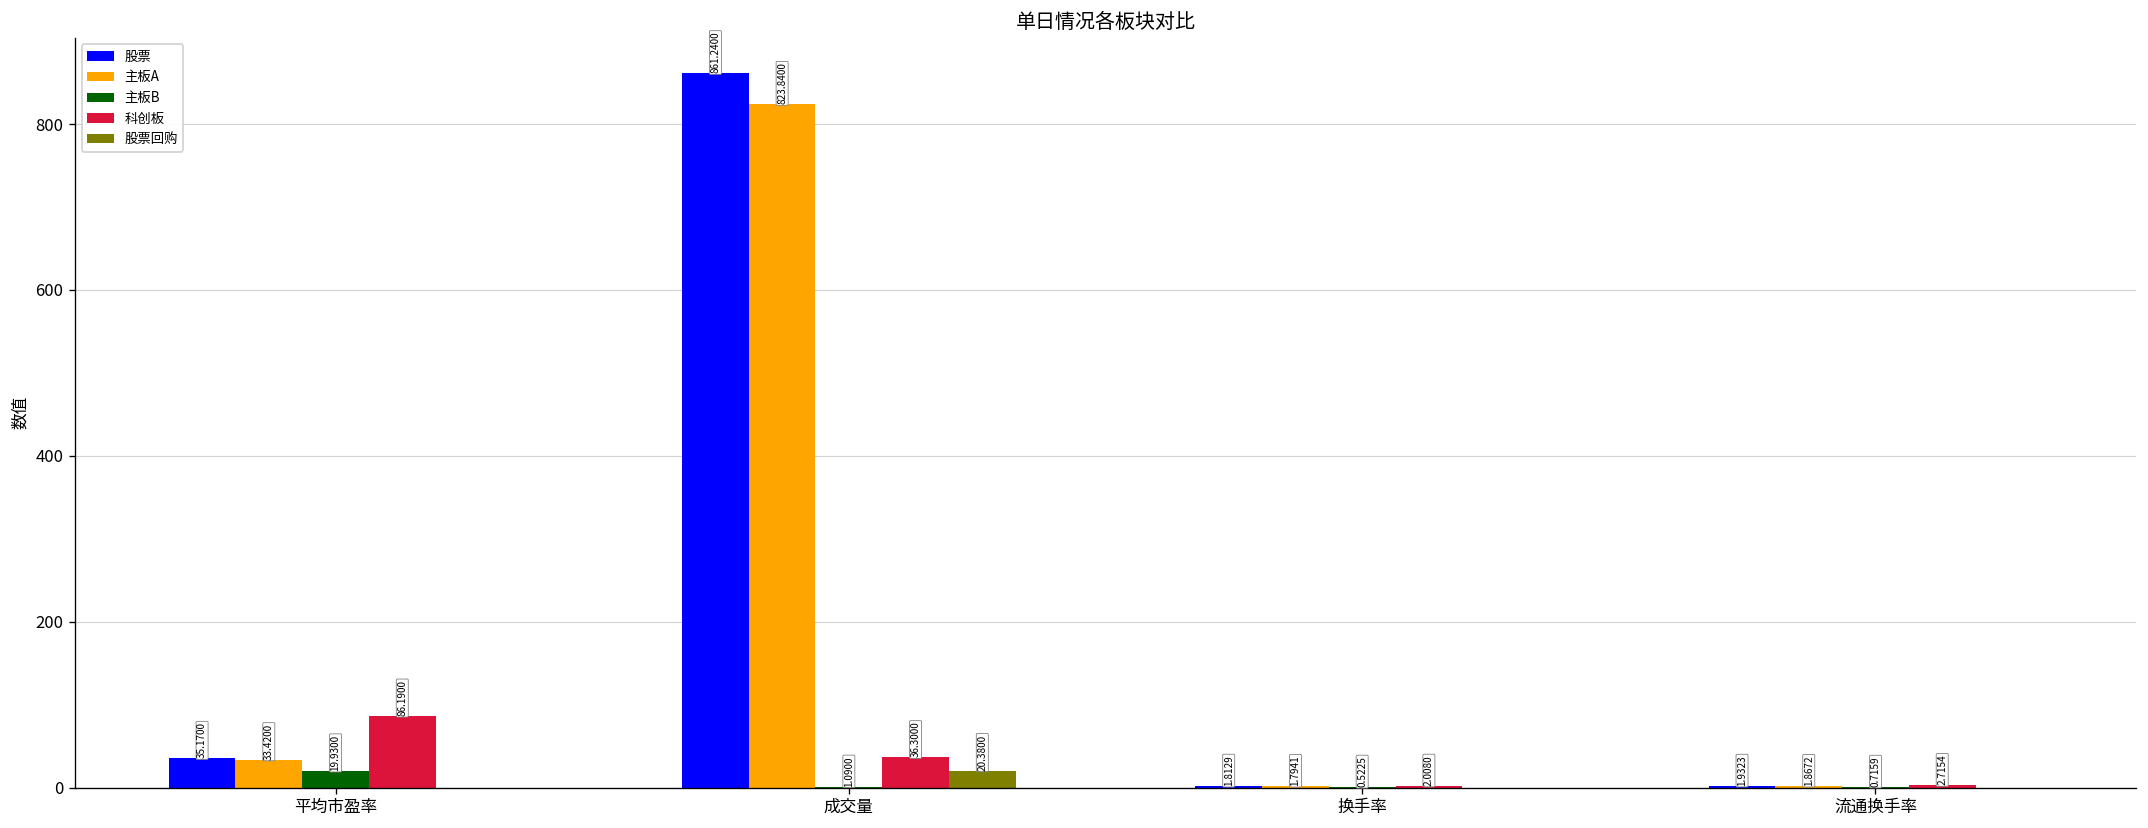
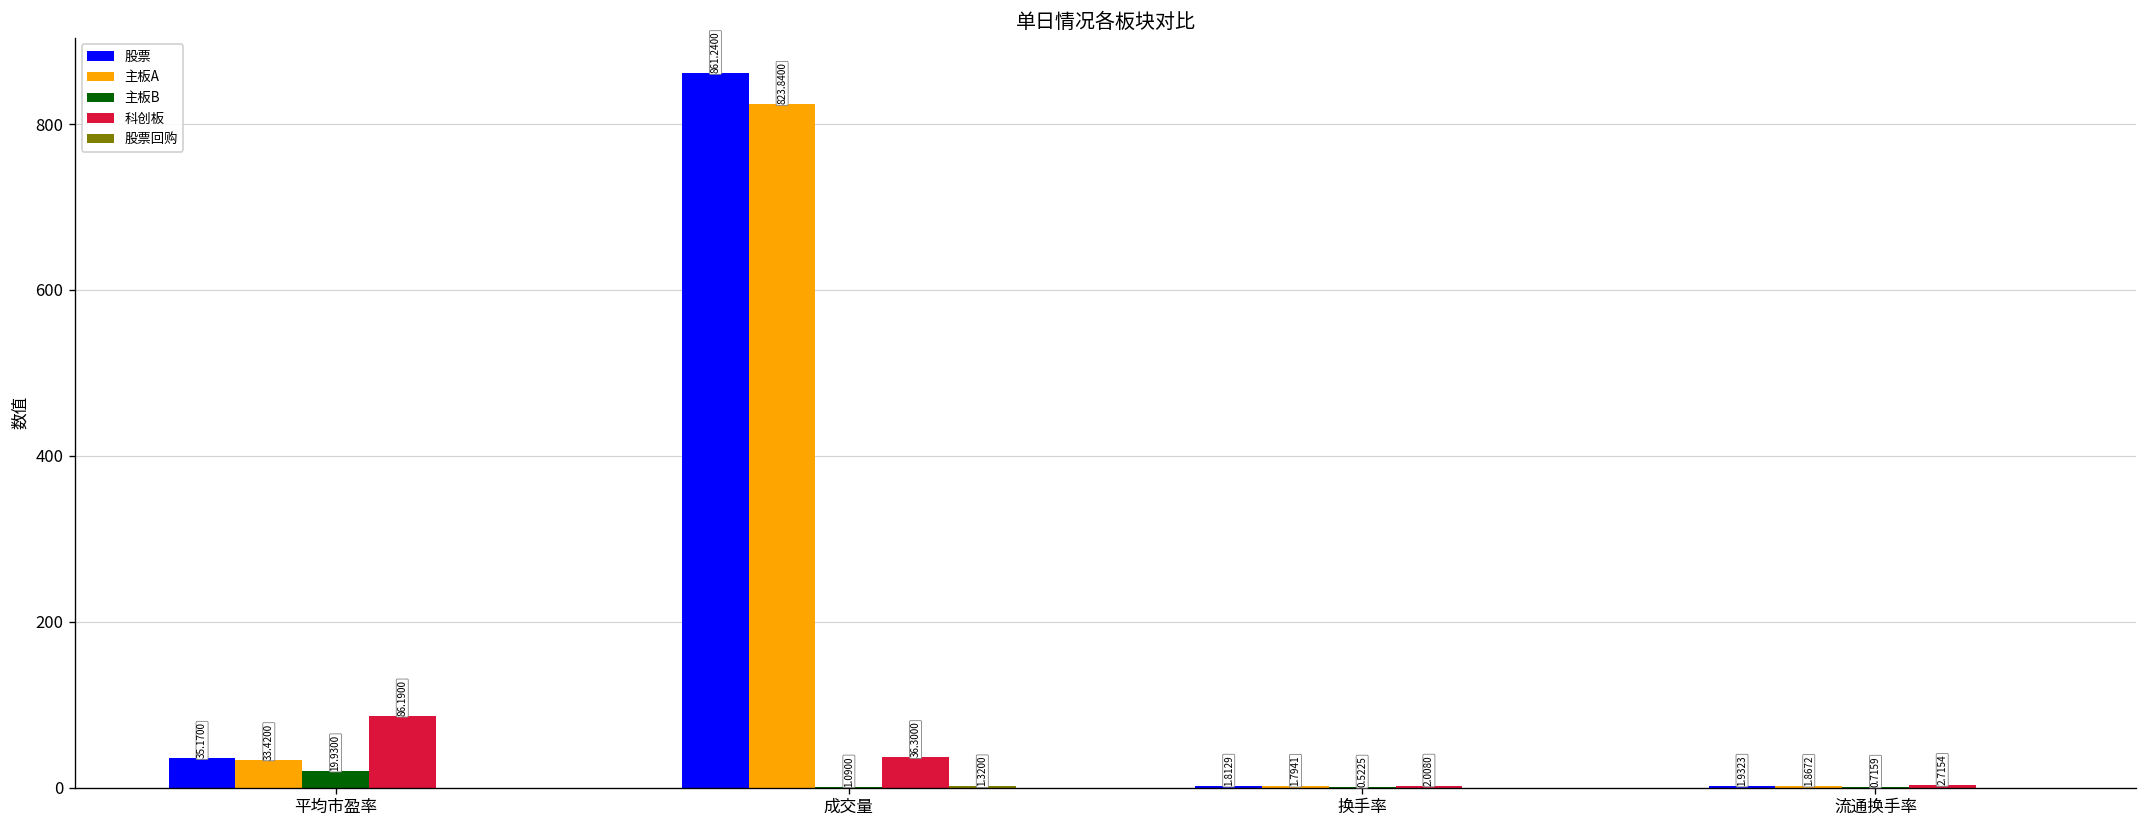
股票回购, 成交量: 20.3800 -> 1.3200
